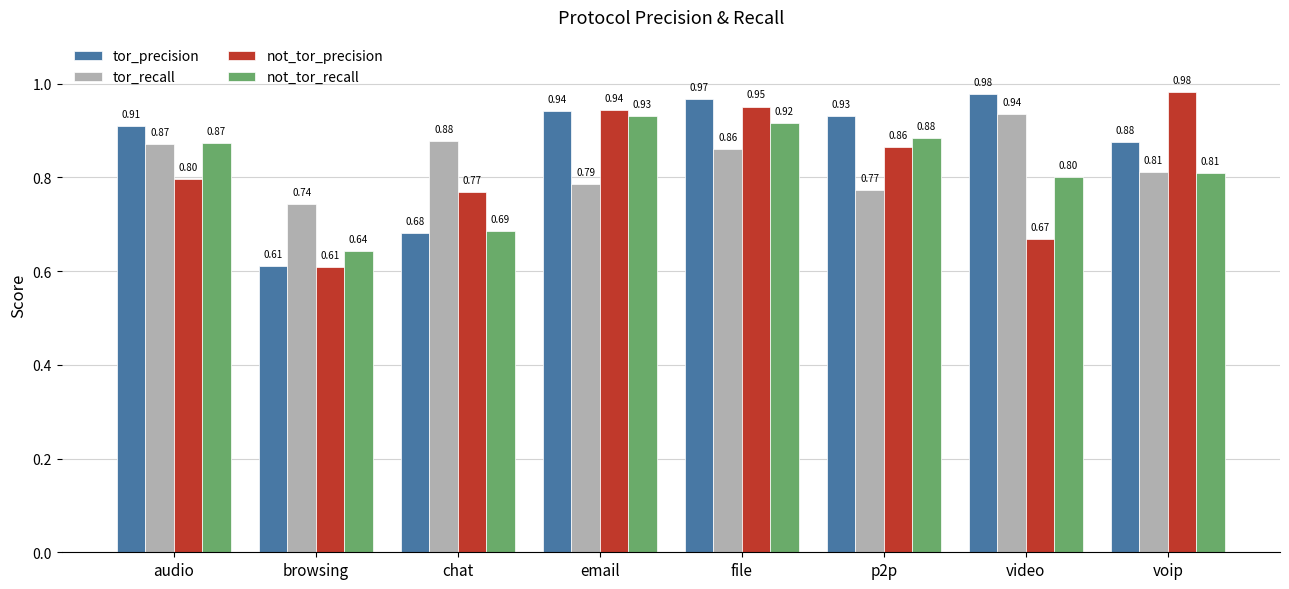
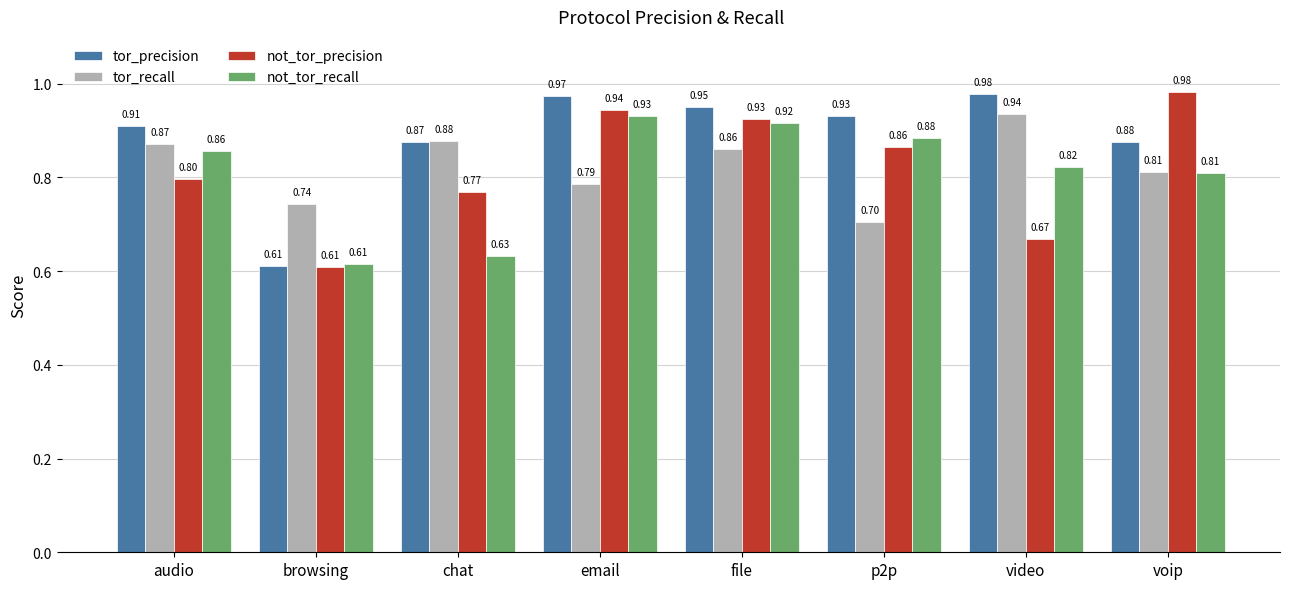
not_tor_recall, audio: 0.87 -> 0.86
not_tor_recall, browsing: 0.64 -> 0.61
tor_precision, chat: 0.68 -> 0.87
not_tor_recall, chat: 0.69 -> 0.63
tor_precision, email: 0.94 -> 0.97
tor_precision, file: 0.97 -> 0.95
not_tor_precision, file: 0.95 -> 0.93
tor_recall, p2p: 0.77 -> 0.70
not_tor_recall, video: 0.80 -> 0.82
